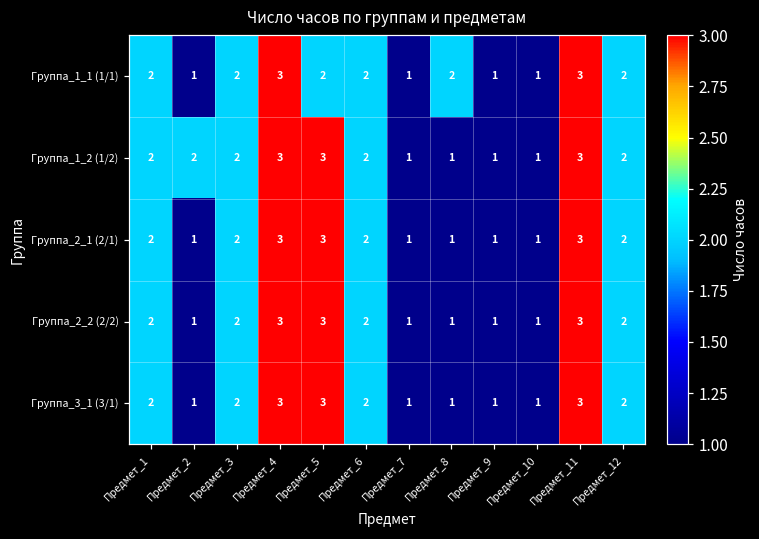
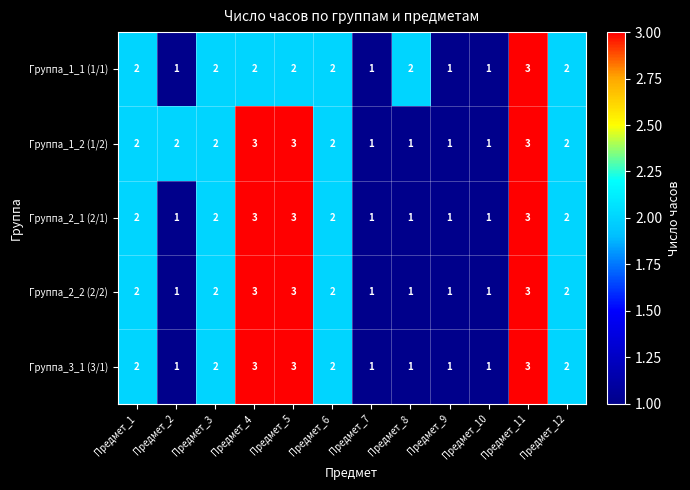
Группа_1_1 (1/1), Предмет_4: 3 -> 2
